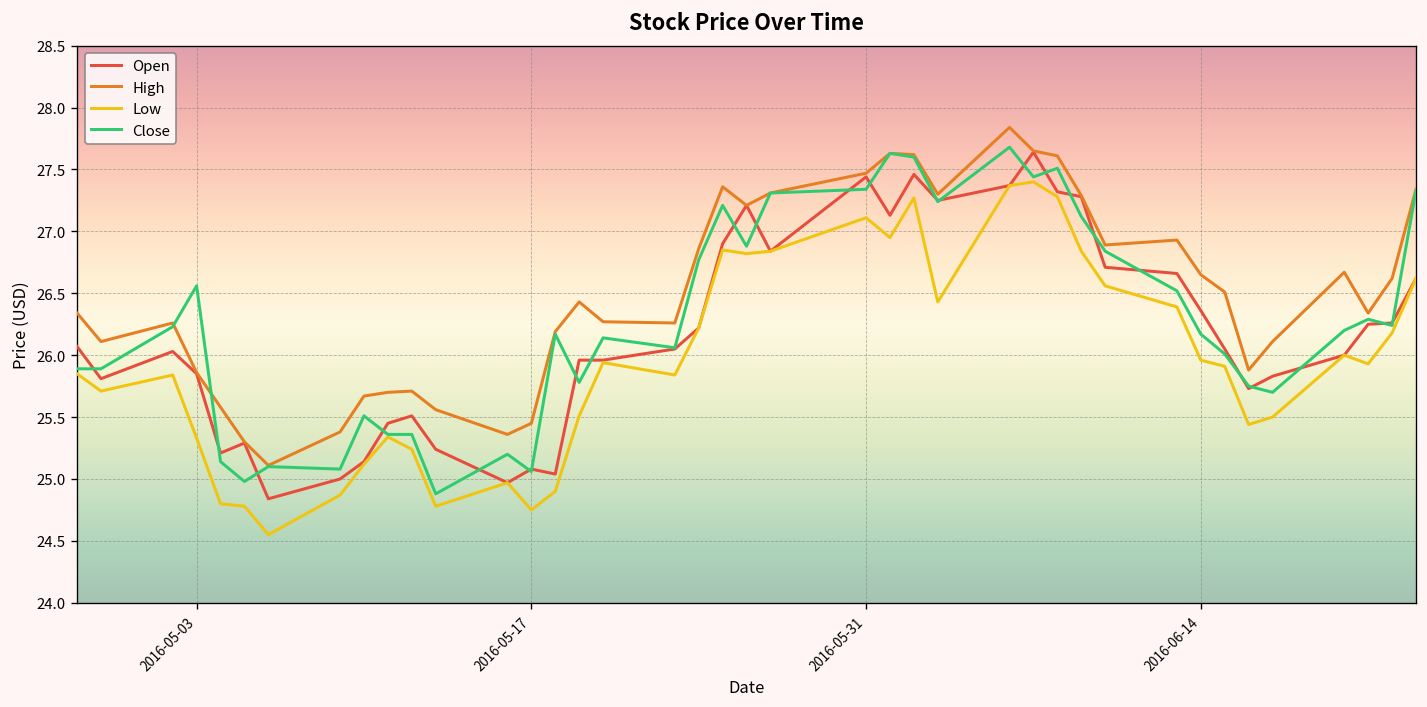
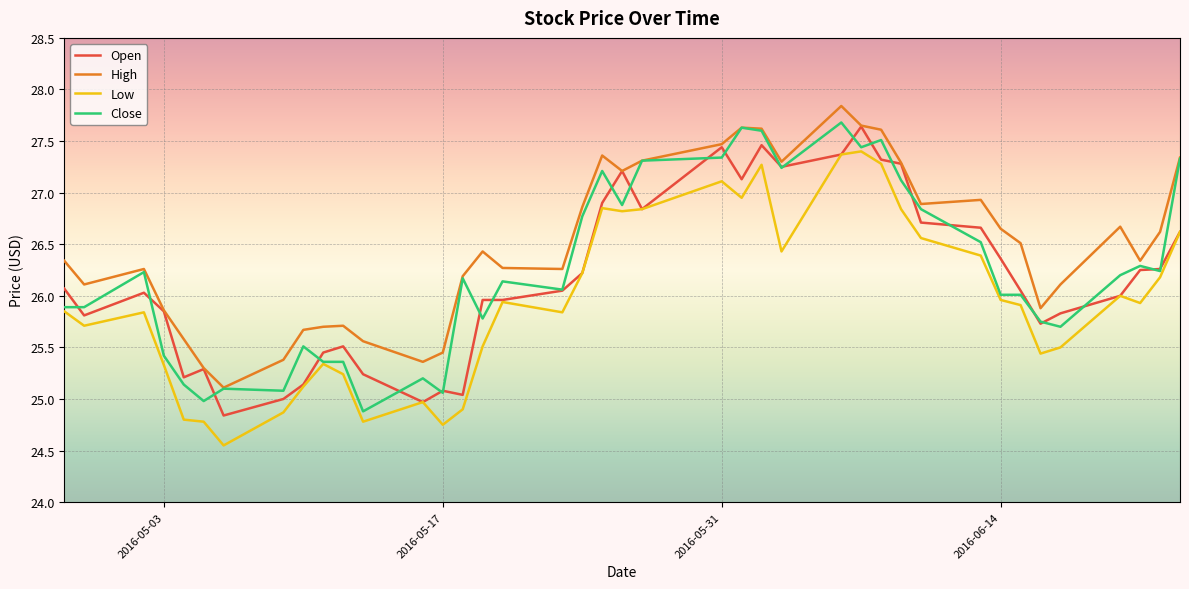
Close, 2016-05-03: 26.56 -> 25.42
Close, 2016-06-14: 26.17 -> 26.01
